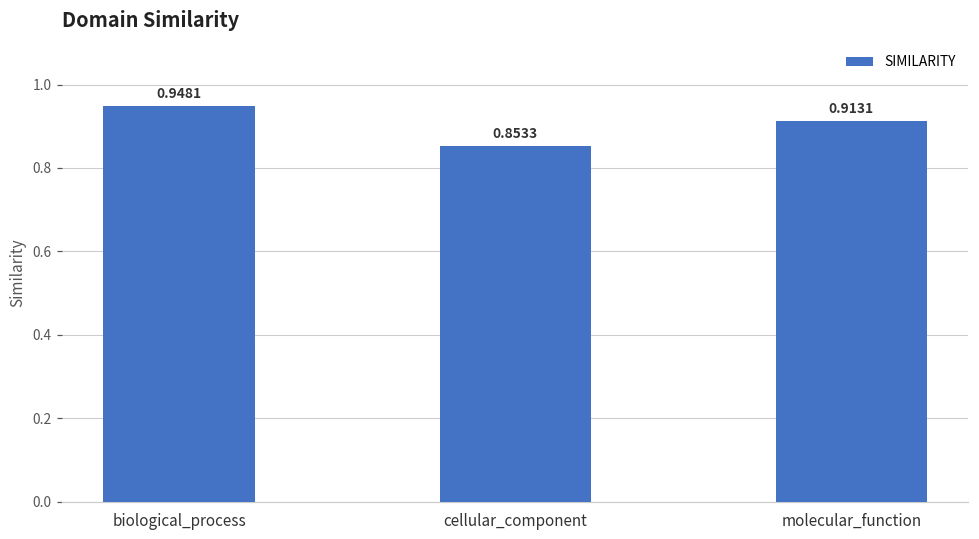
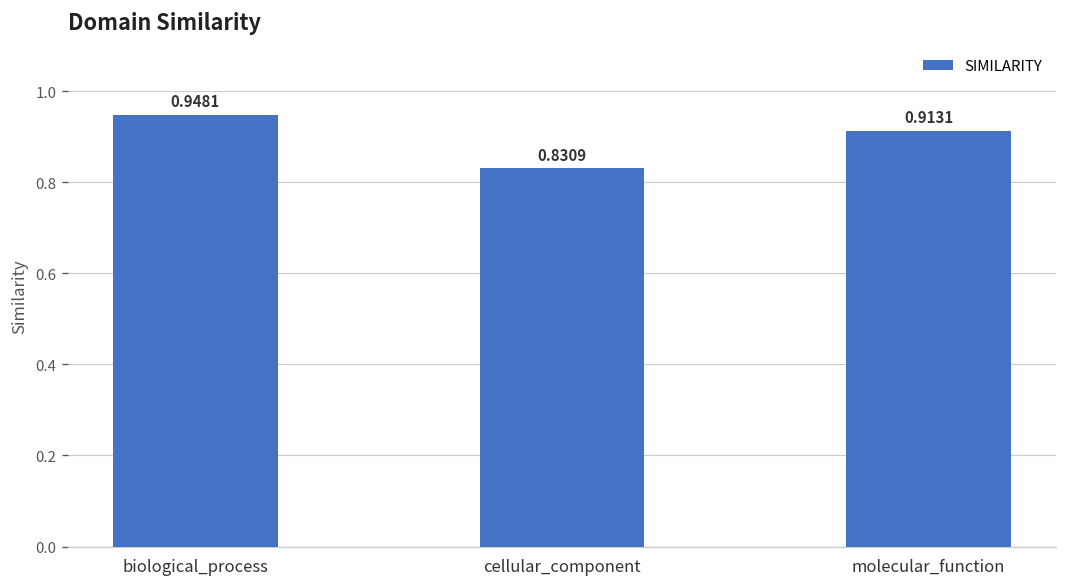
cellular_component: 0.8533 -> 0.8309
